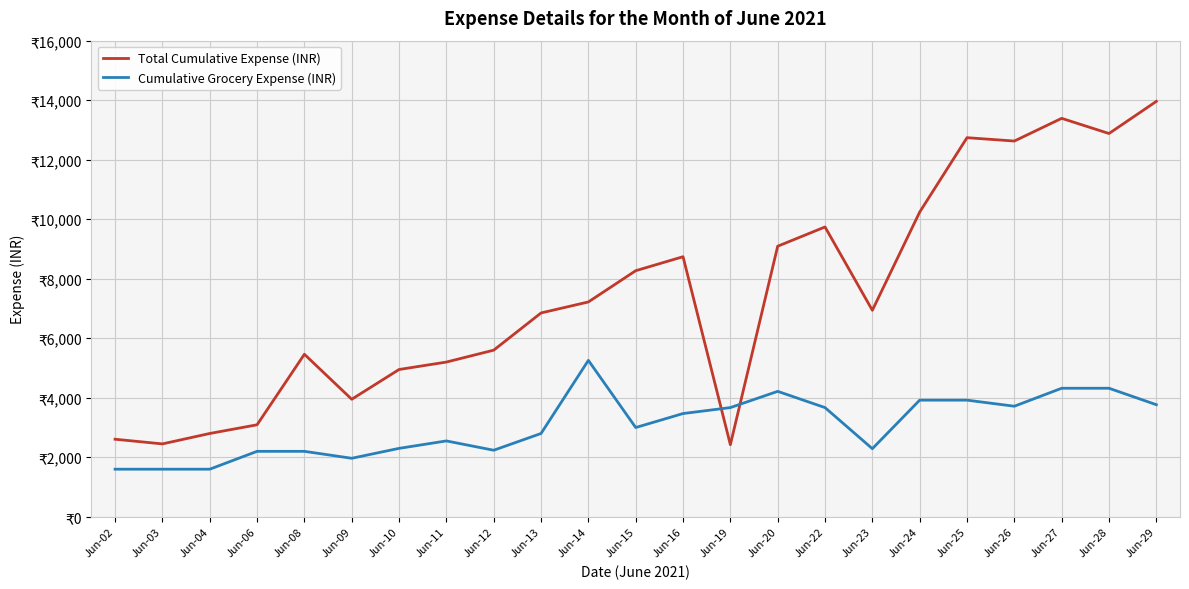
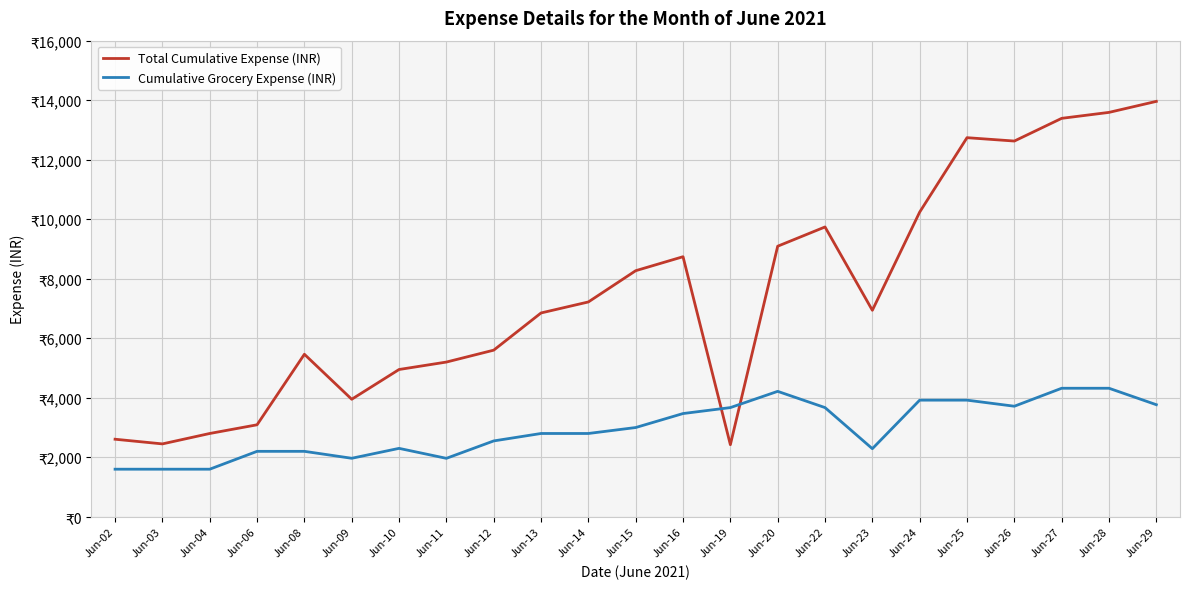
Cumulative Grocery Expense (INR), Jun-11: ₹2,600 -> ₹2,000
Cumulative Grocery Expense (INR), Jun-12: ₹2,200 -> ₹2,600
Cumulative Grocery Expense (INR), Jun-14: ₹5,300 -> ₹2,800
Total Cumulative Expense (INR), Jun-28: ₹12,900 -> ₹13,600
